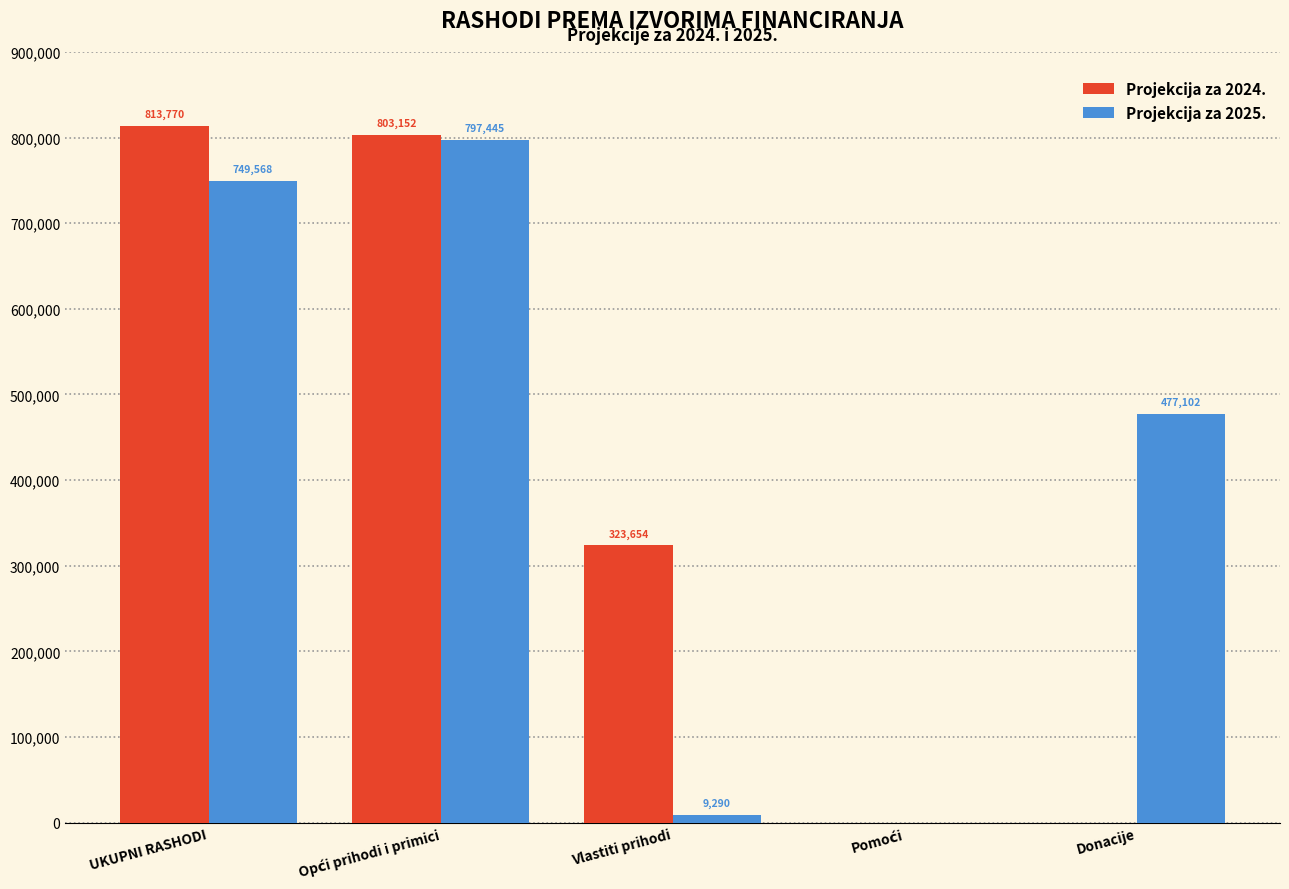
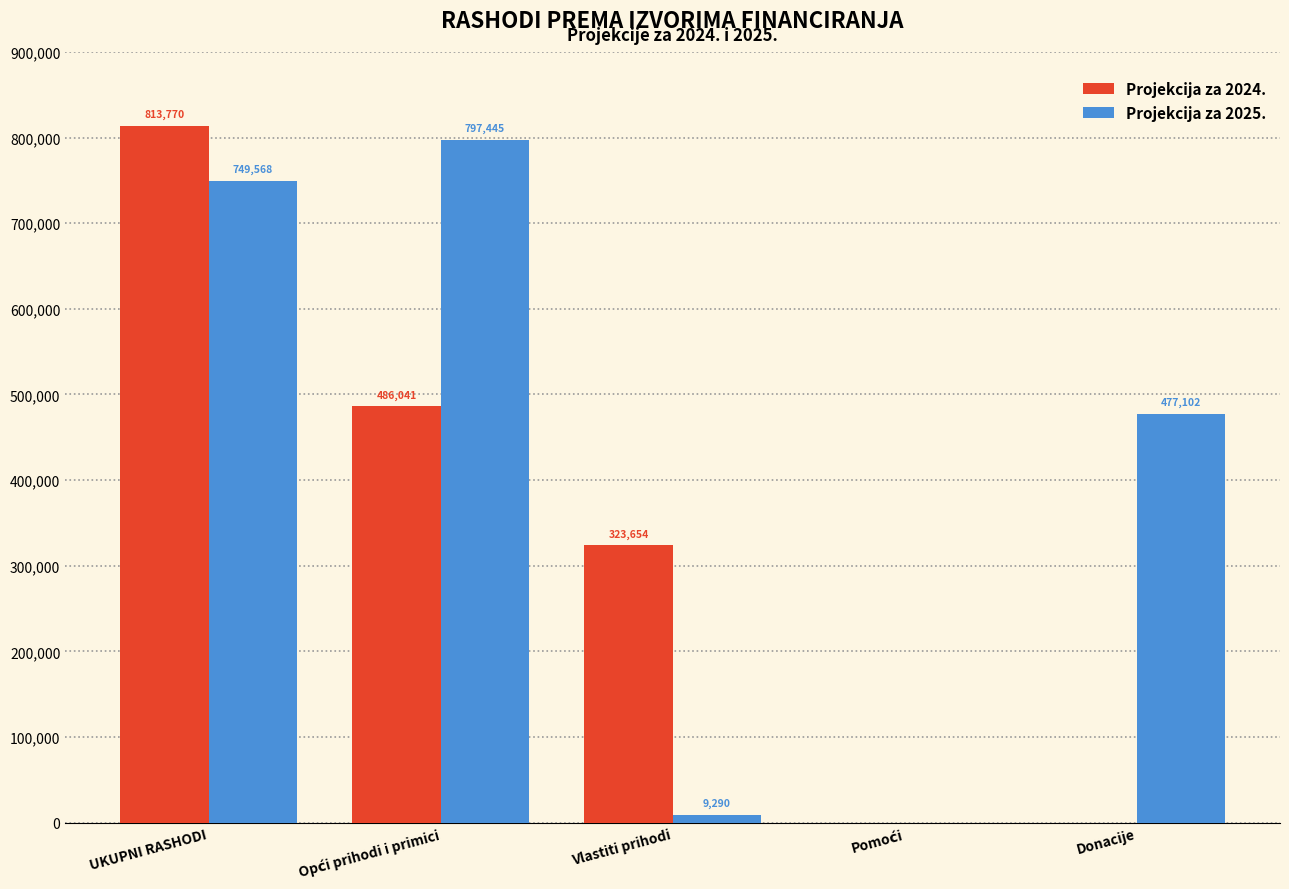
Projekcija za 2024., Opći prihodi i primici: 803,152 -> 486,041
